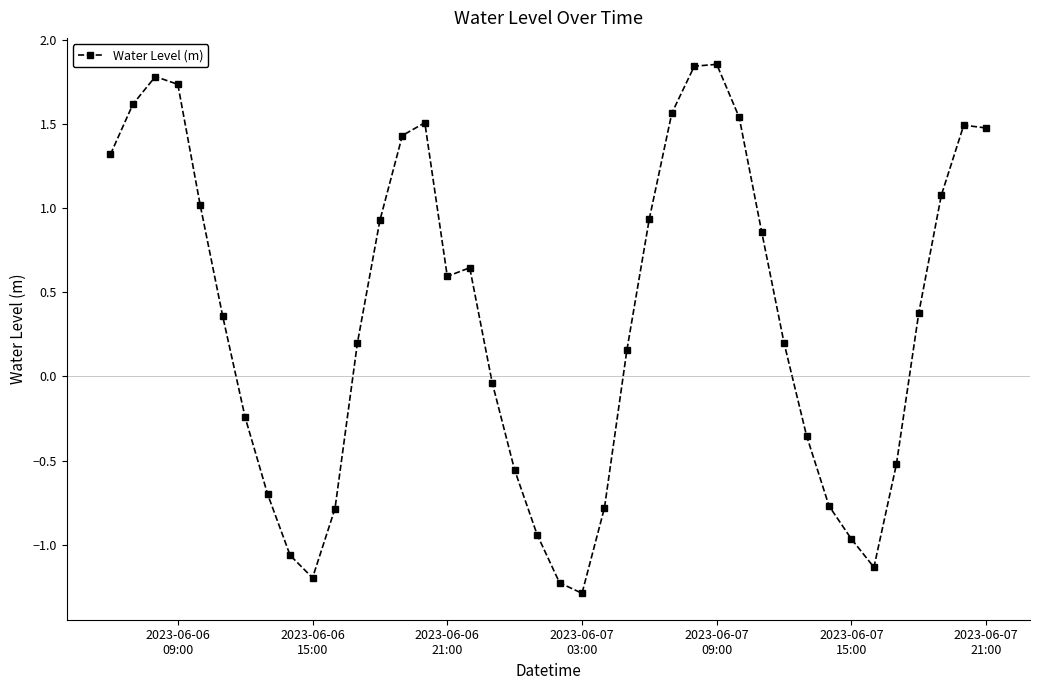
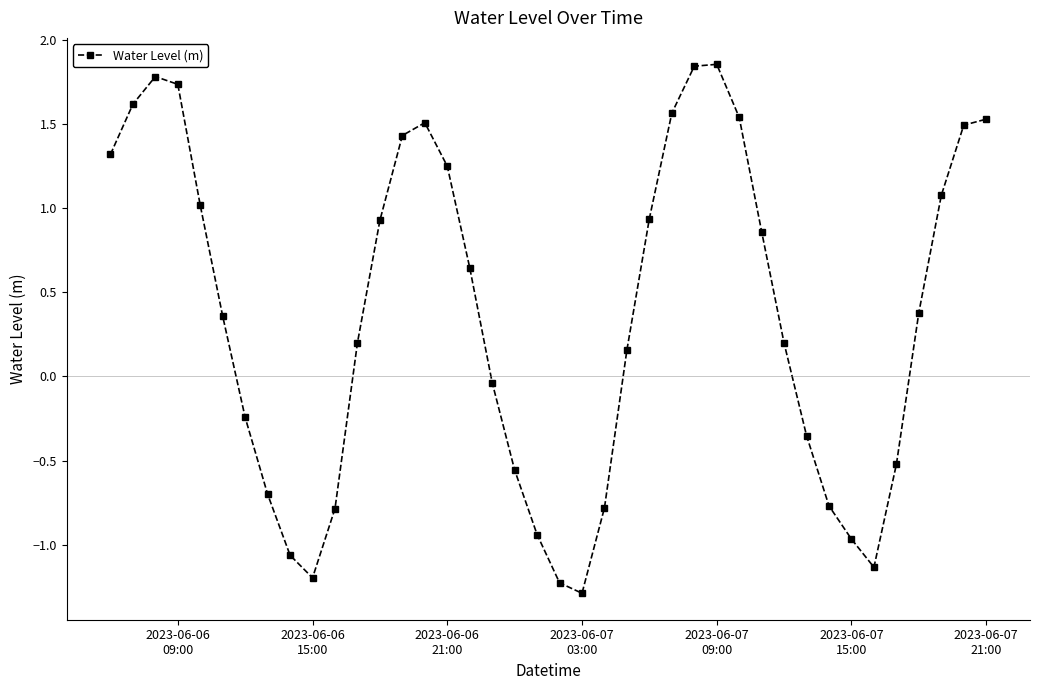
2023-06-06 21:00: 0.59 -> 1.25
2023-06-07 21:00: 1.48 -> 1.53
